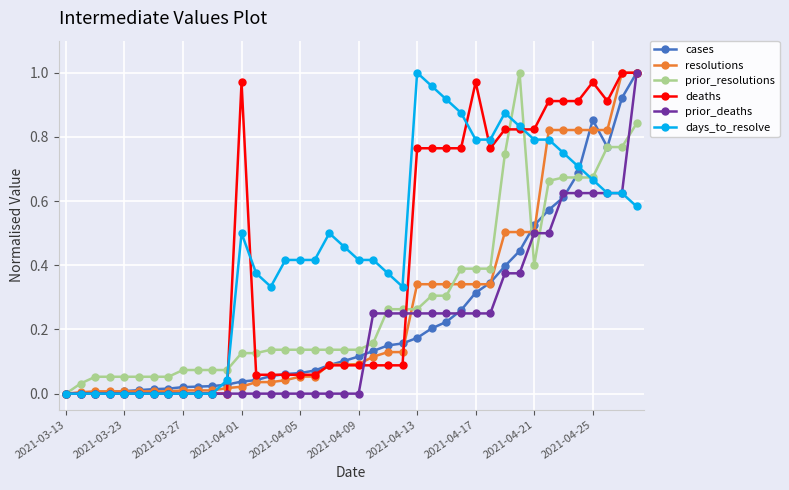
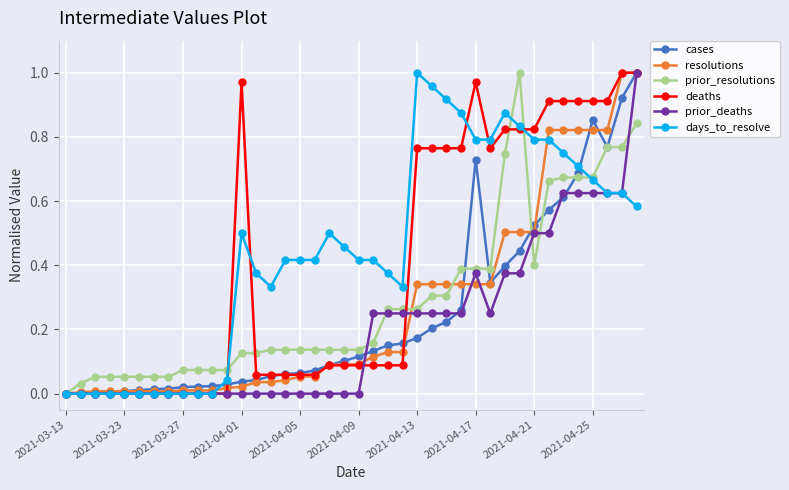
cases, 2021-04-17: 0.31 -> 0.73
prior_deaths, 2021-04-17: 0.25 -> 0.38
deaths, 2021-04-25: 0.97 -> 0.91
